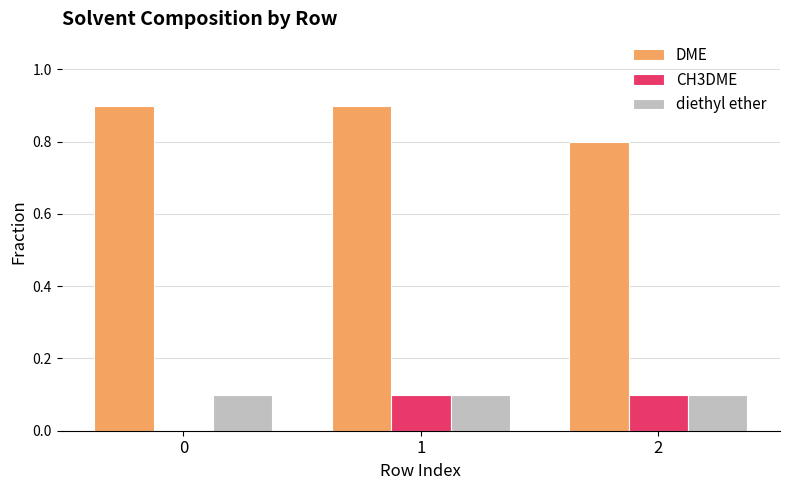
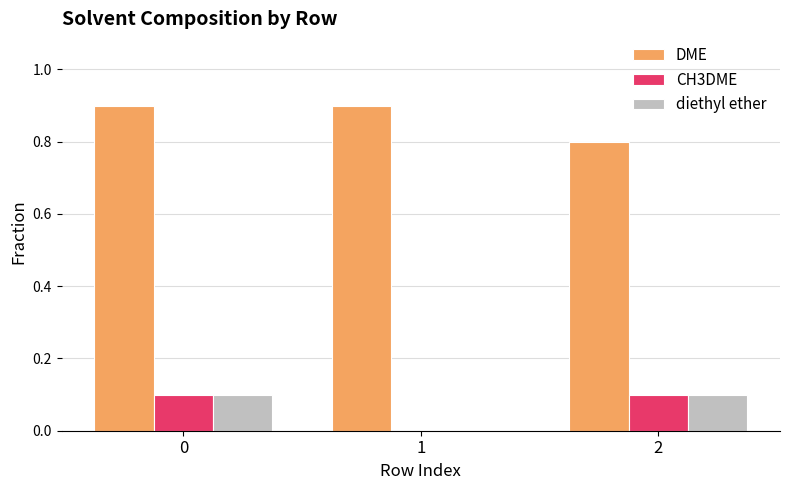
CH3DME, 0: 0.0 -> 0.1
CH3DME, 1: 0.1 -> 0.0
diethyl ether, 1: 0.1 -> 0.0
